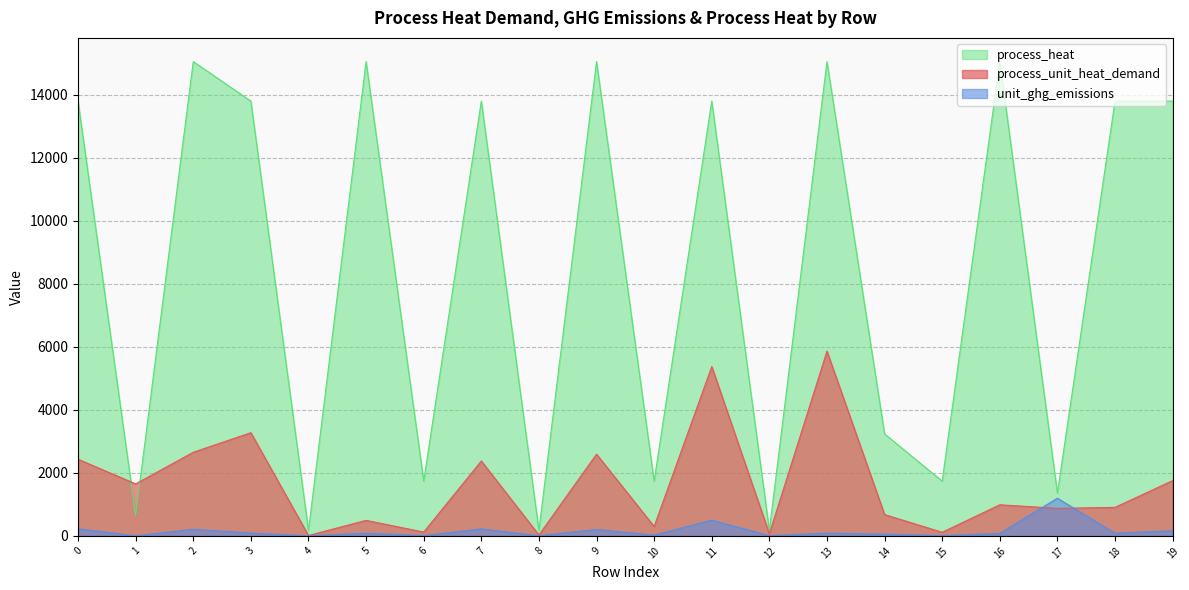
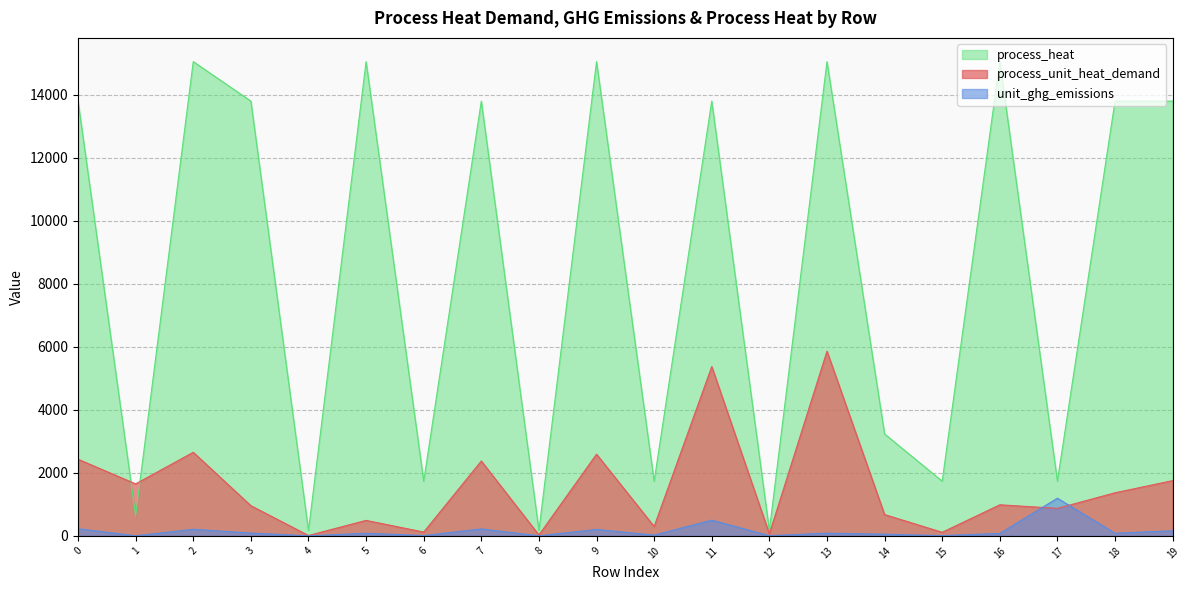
process_unit_heat_demand, 3: 3300 -> 1000
process_heat, 17: 1400 -> 1700
process_unit_heat_demand, 18: 900 -> 1400
